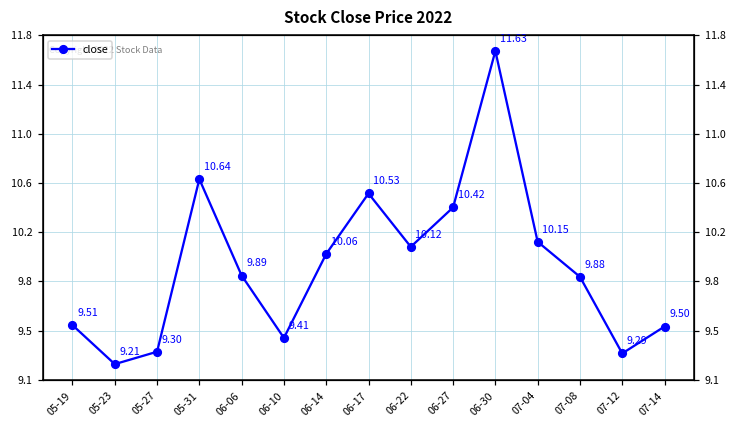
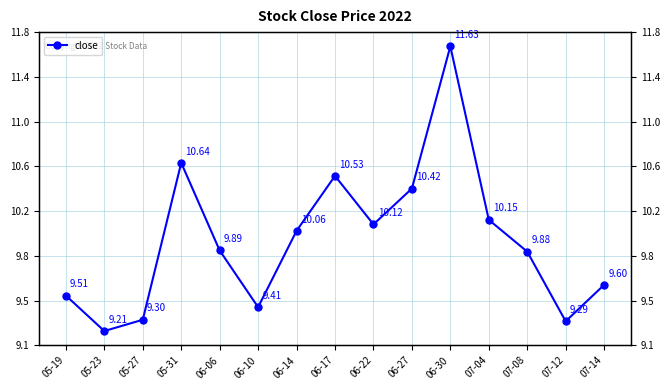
07-14: 9.50 -> 9.60
